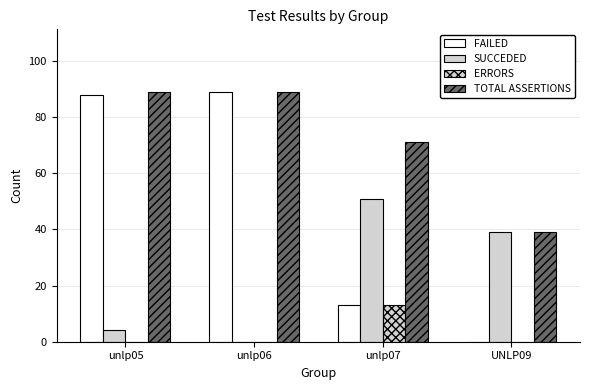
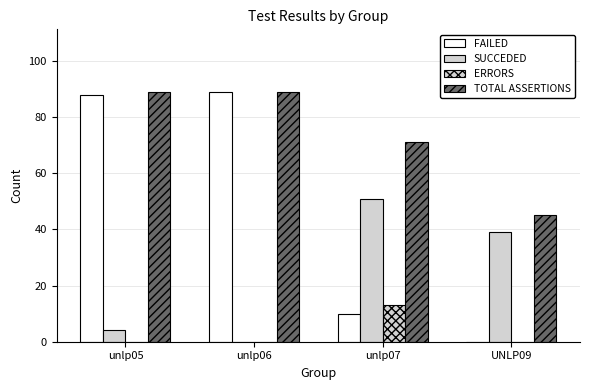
FAILED, unlp07: 13 -> 10
TOTAL ASSERTIONS, UNLP09: 39 -> 45
